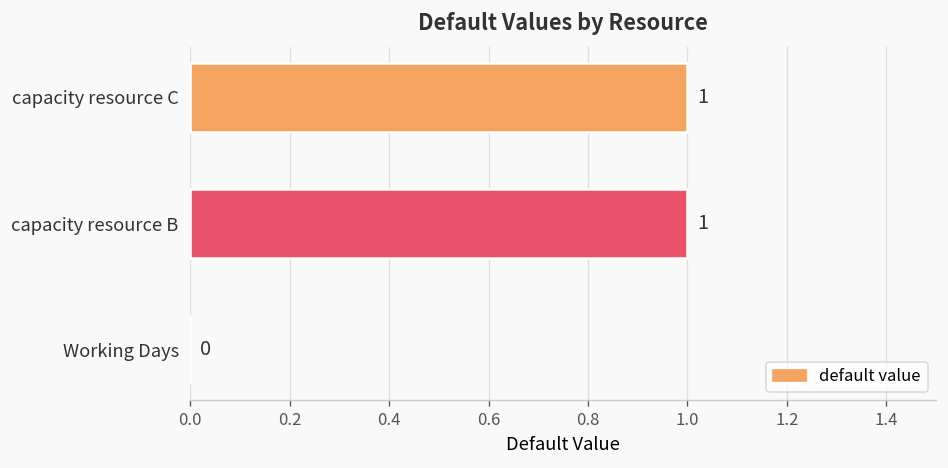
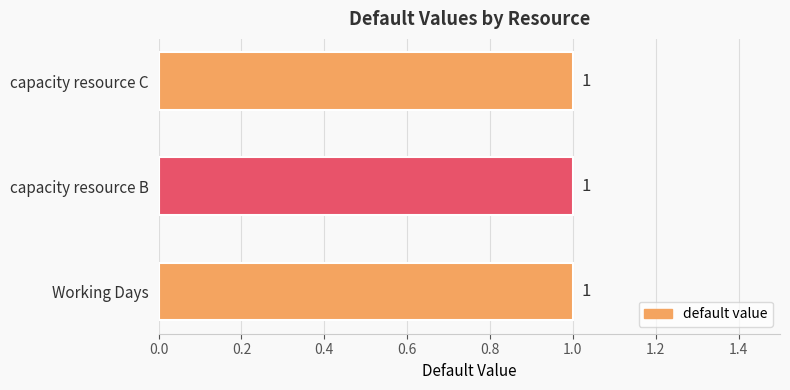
Working Days: 0 -> 1
